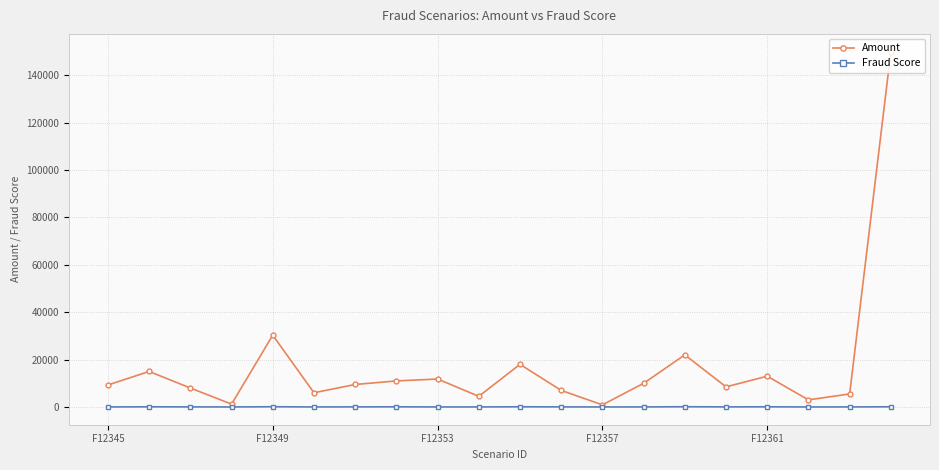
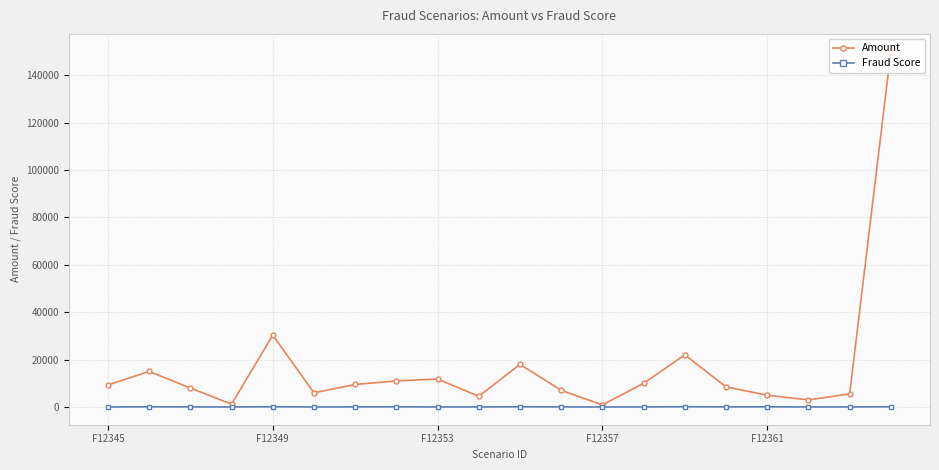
Amount, F12361: 13000 -> 5000
